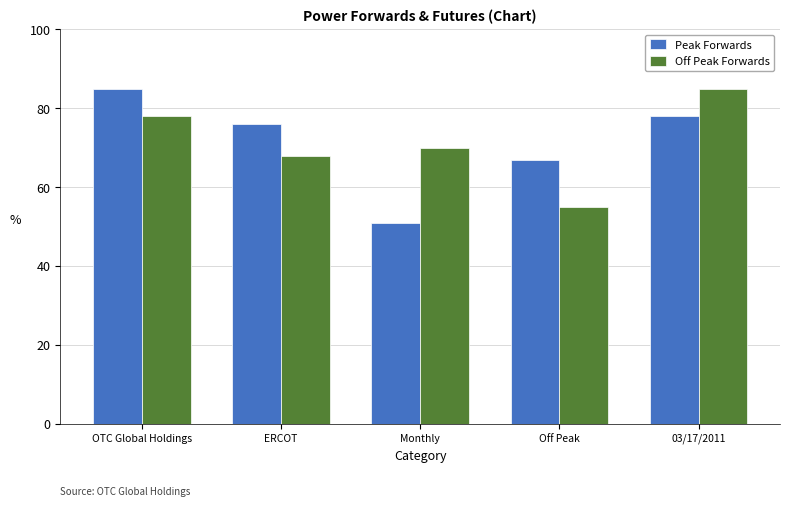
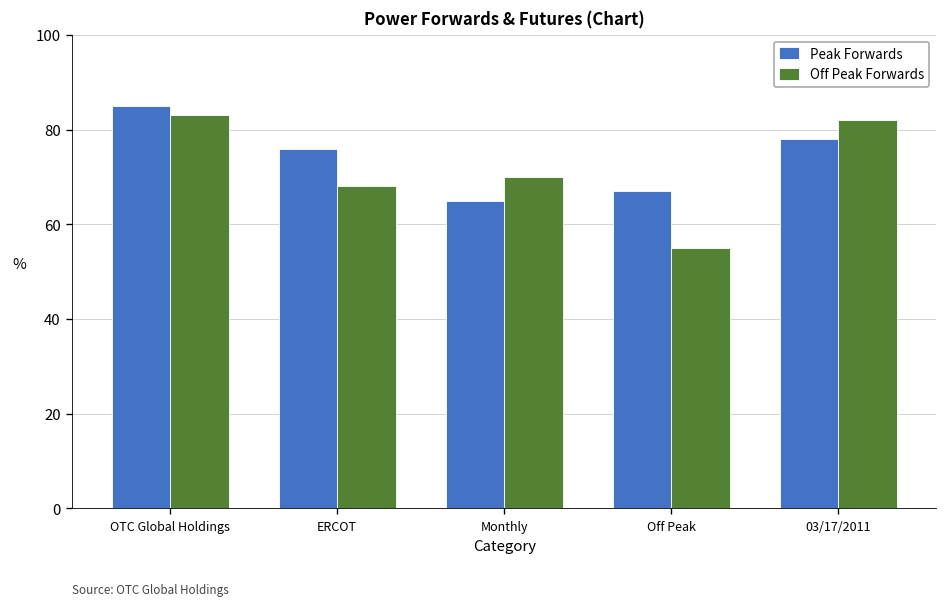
Off Peak Forwards, OTC Global Holdings: 78 -> 83
Peak Forwards, Monthly: 51 -> 65
Off Peak Forwards, 03/17/2011: 85 -> 82
